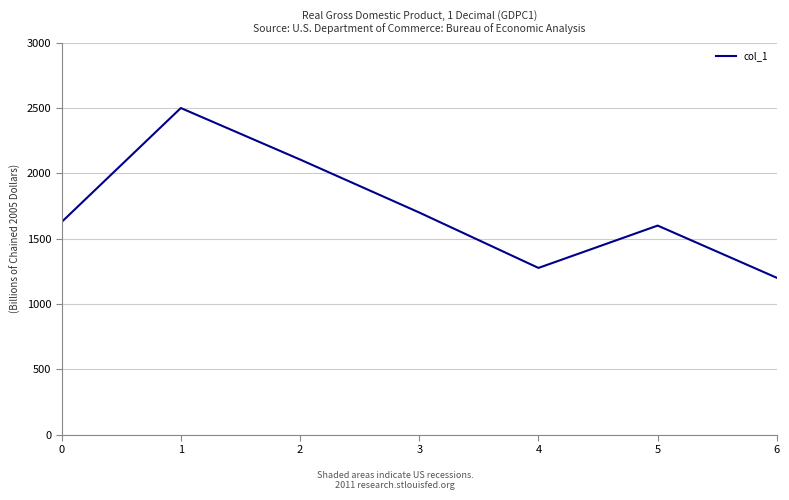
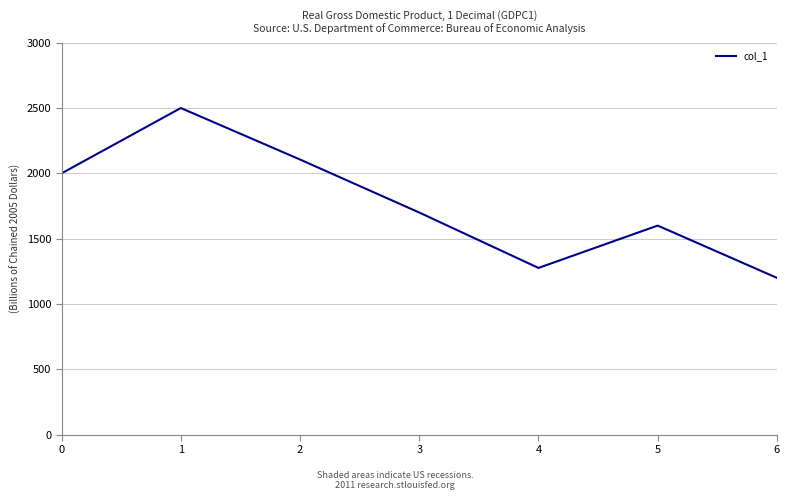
0: 1630 -> 2000
